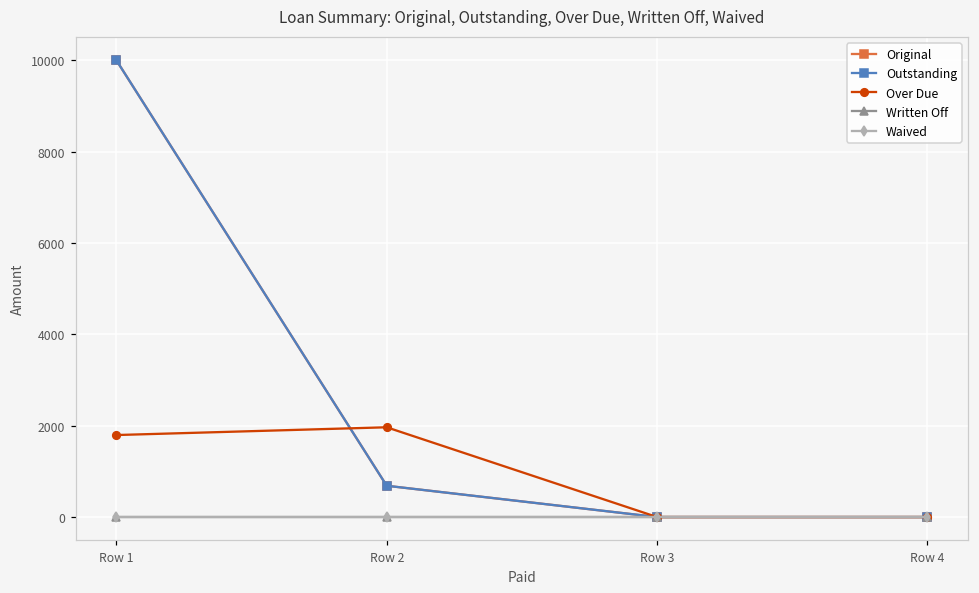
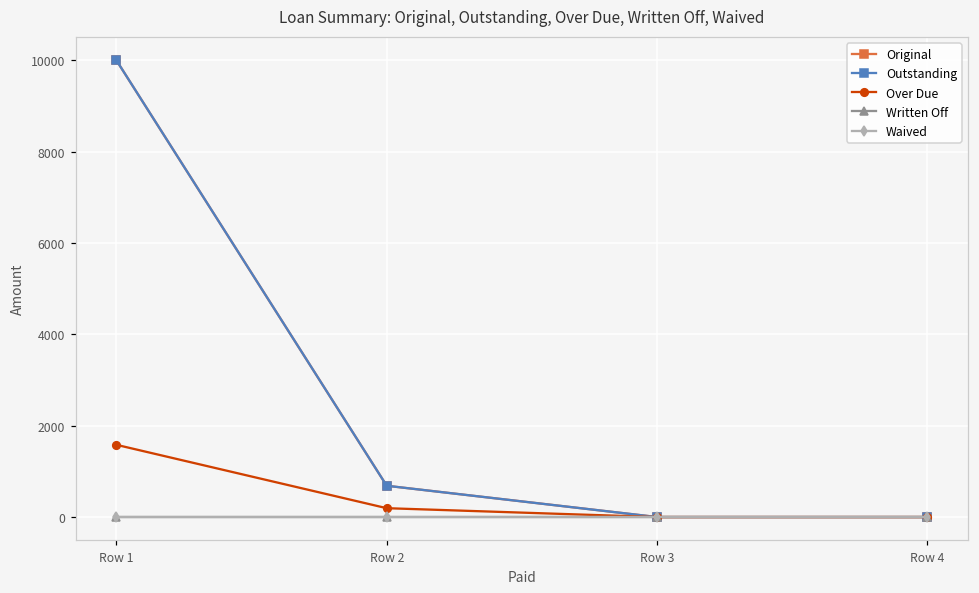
Over Due, Row 1: 1800 -> 1600
Over Due, Row 2: 2000 -> 200
